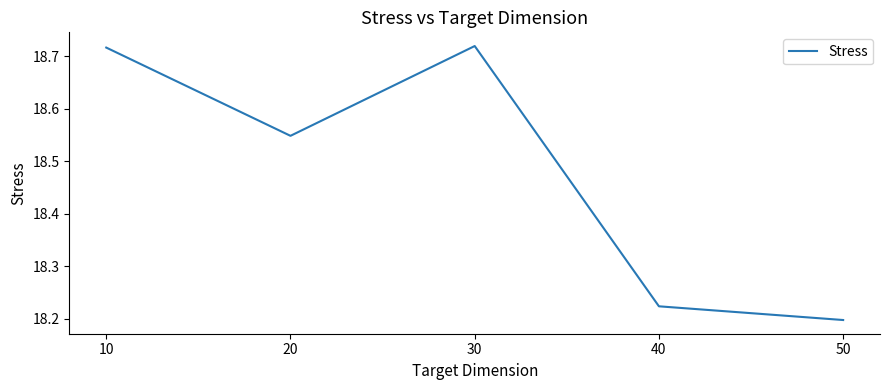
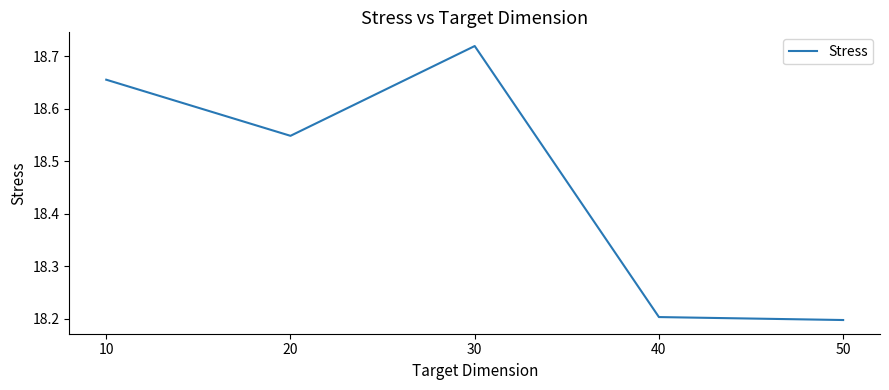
10: 18.72 -> 18.66
40: 18.22 -> 18.20
